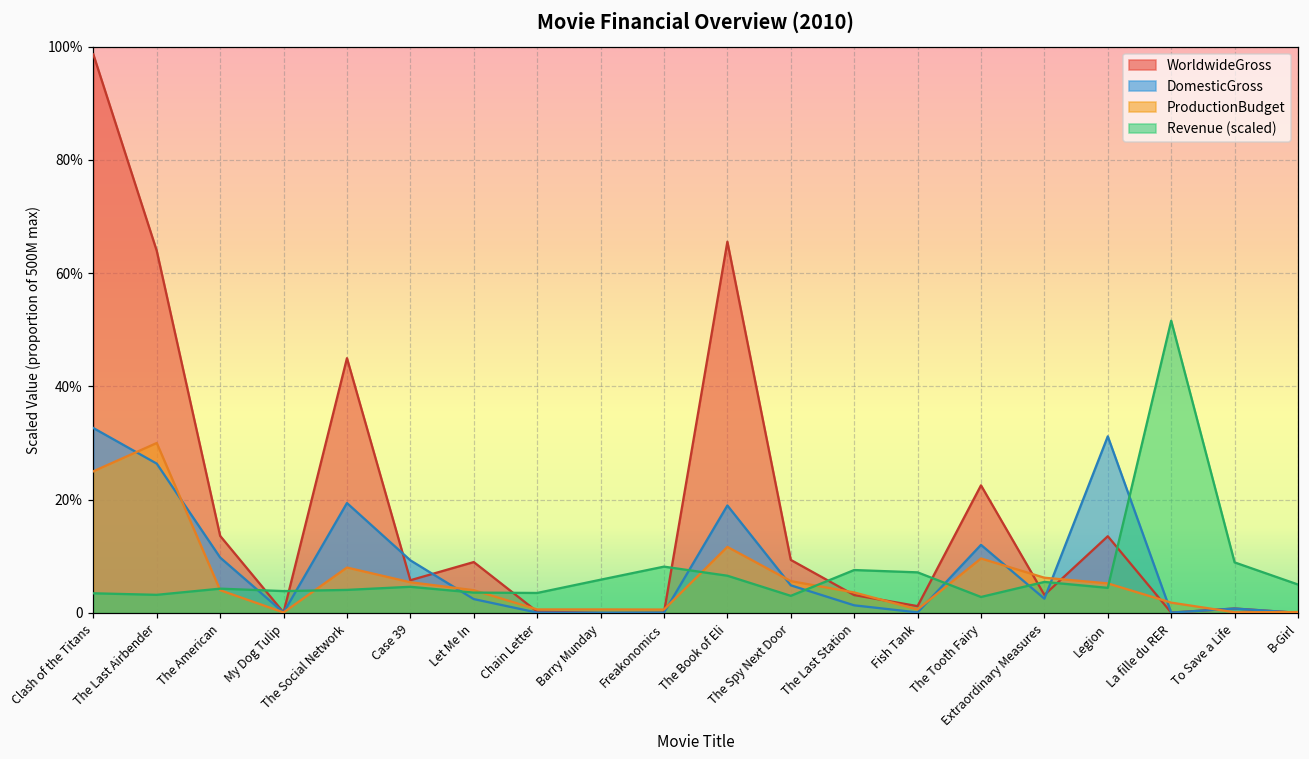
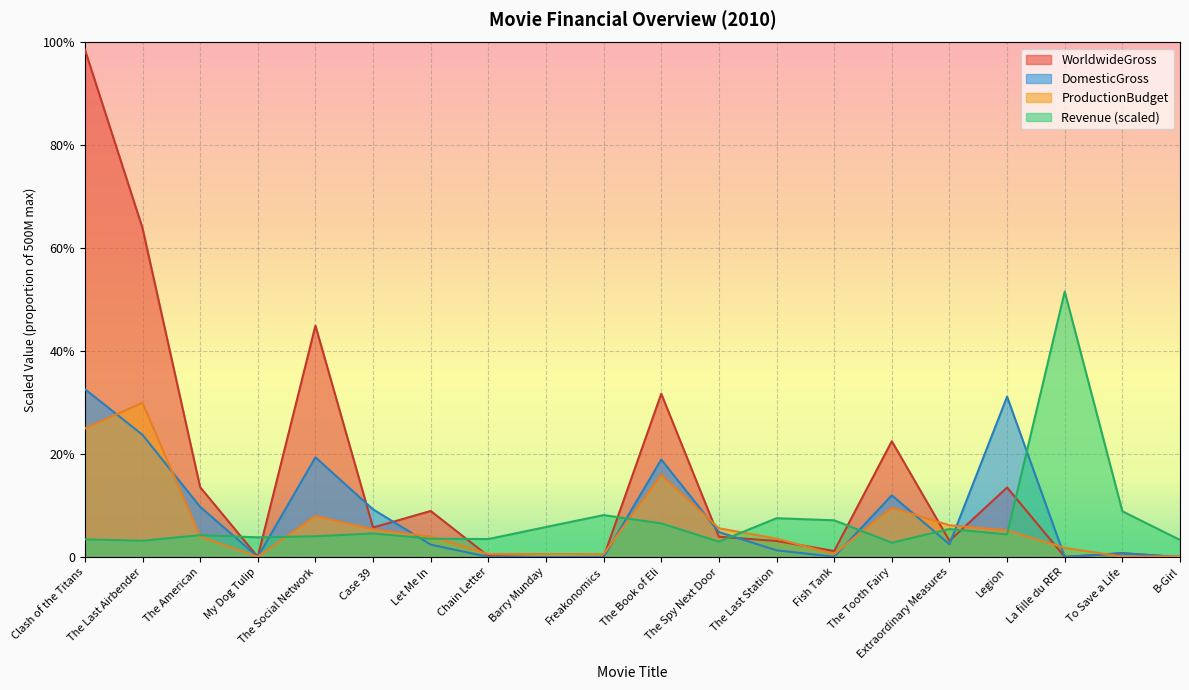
DomesticGross, The Last Airbender: 26% -> 24%
WorldwideGross, The Book of Eli: 66% -> 32%
ProductionBudget, The Book of Eli: 12% -> 16%
WorldwideGross, The Spy Next Door: 9% -> 4%
Revenue (scaled), B-Girl: 5% -> 3%
